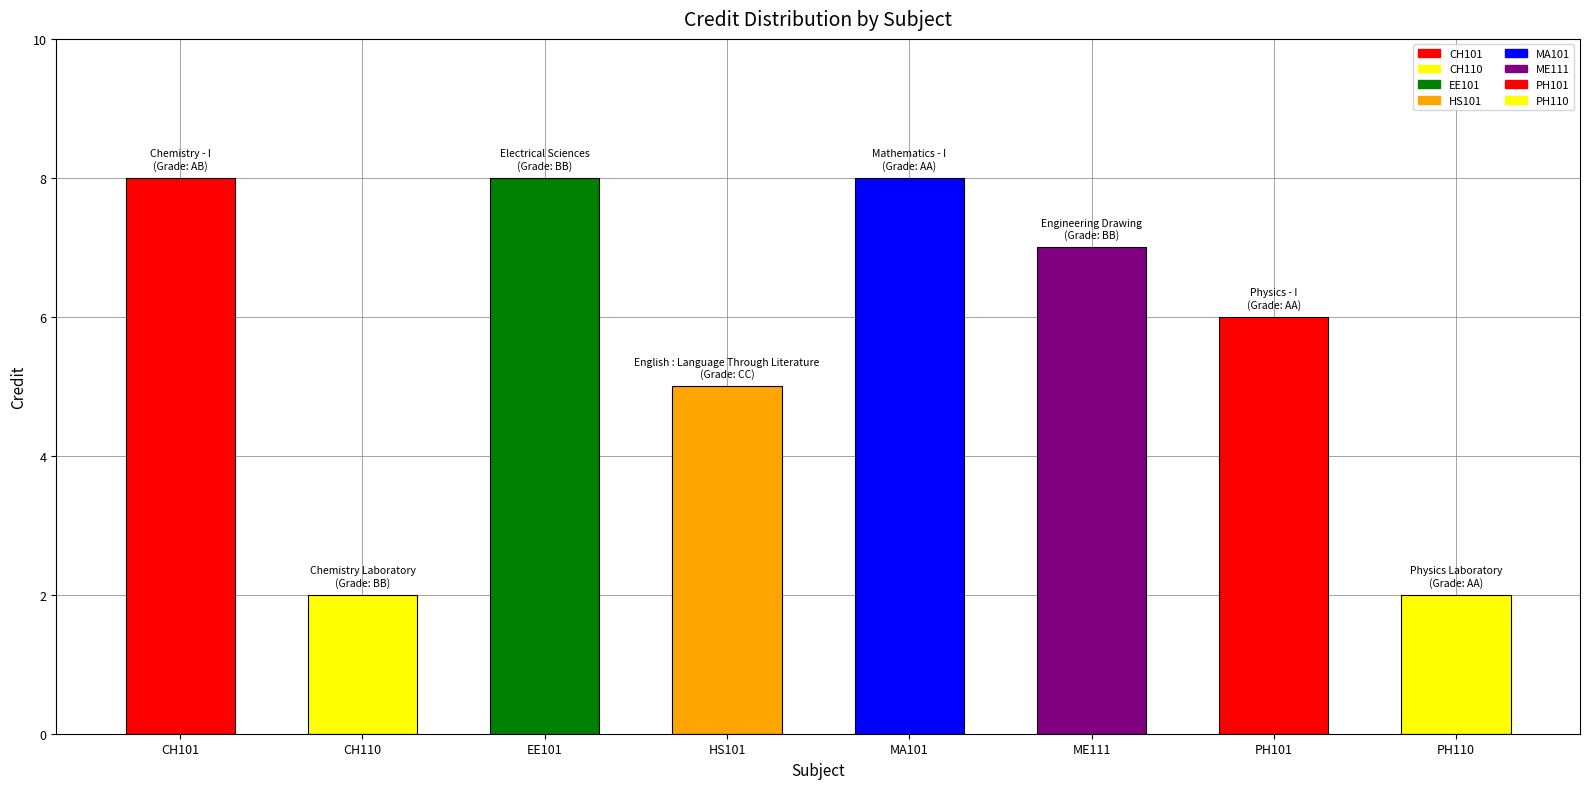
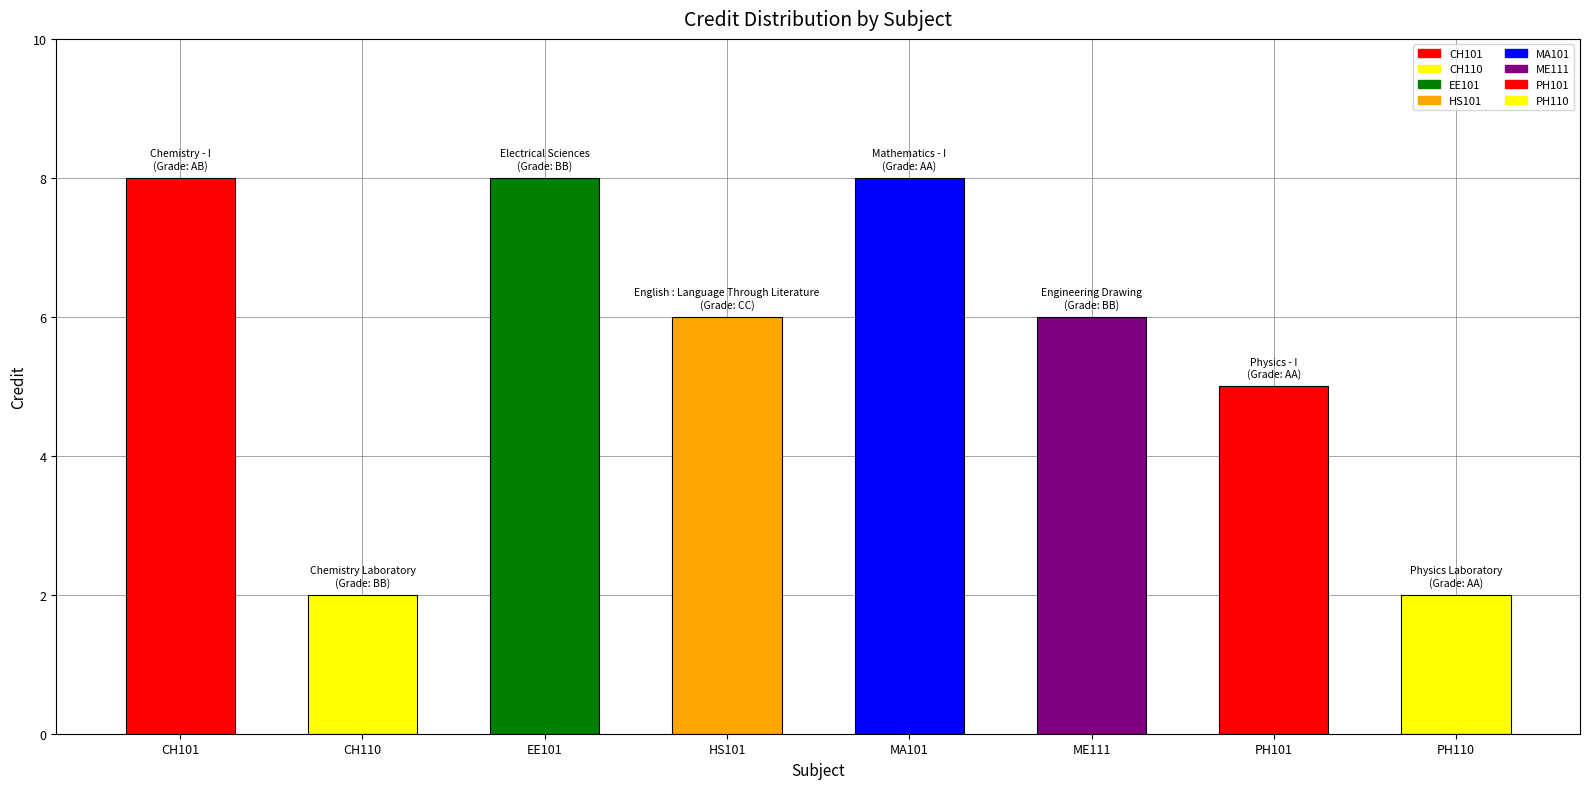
HS101: 5 -> 6
ME111: 7 -> 6
PH101: 6 -> 5
